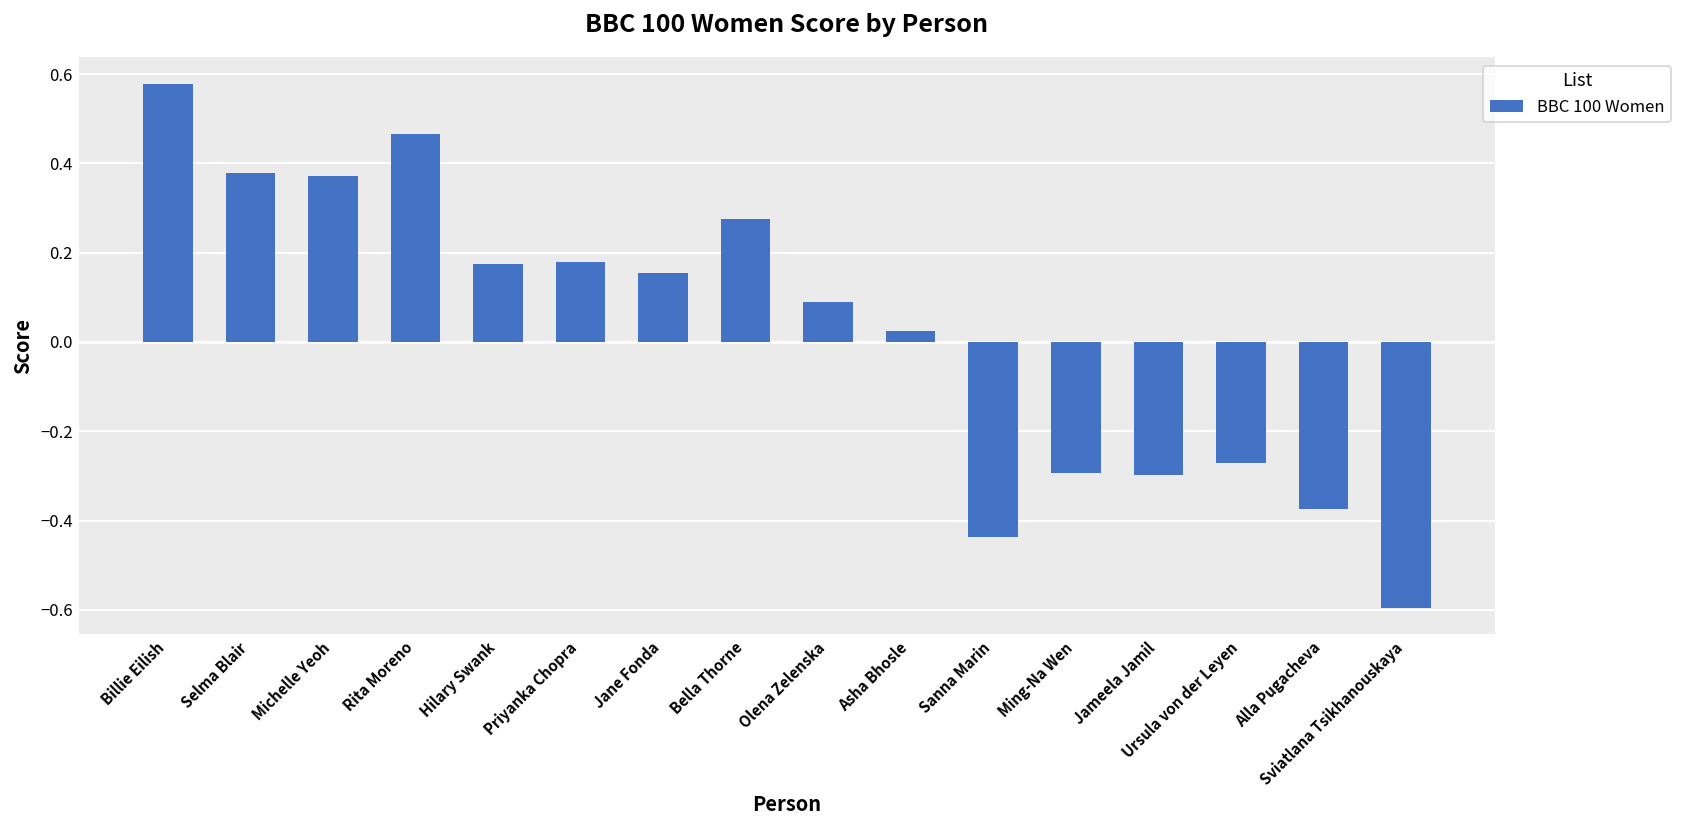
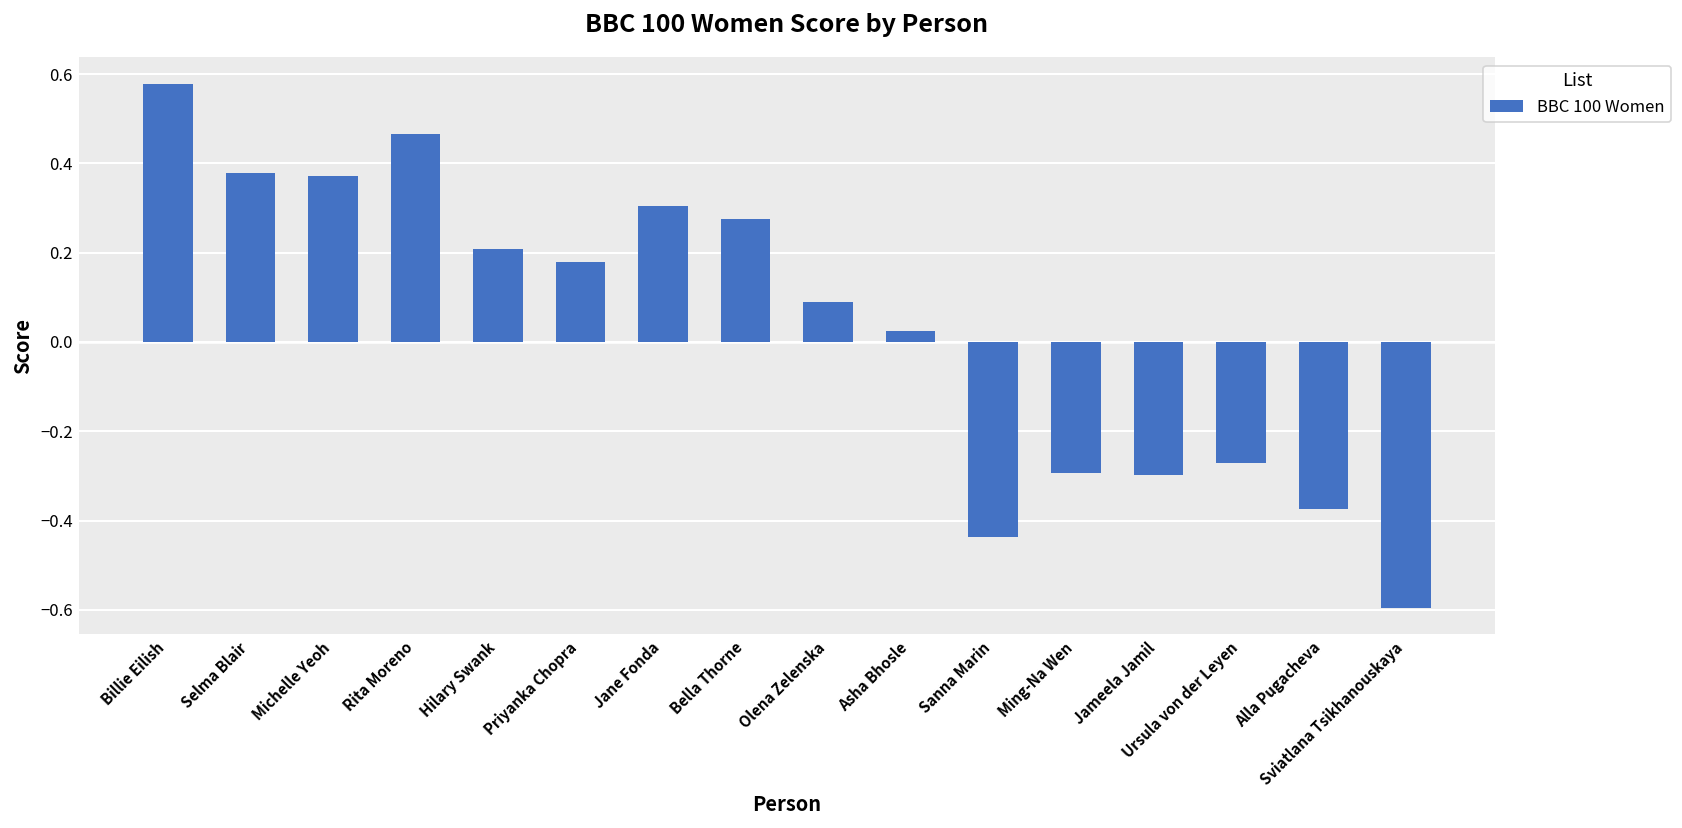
Hilary Swank: 0.17 -> 0.21
Jane Fonda: 0.15 -> 0.30
